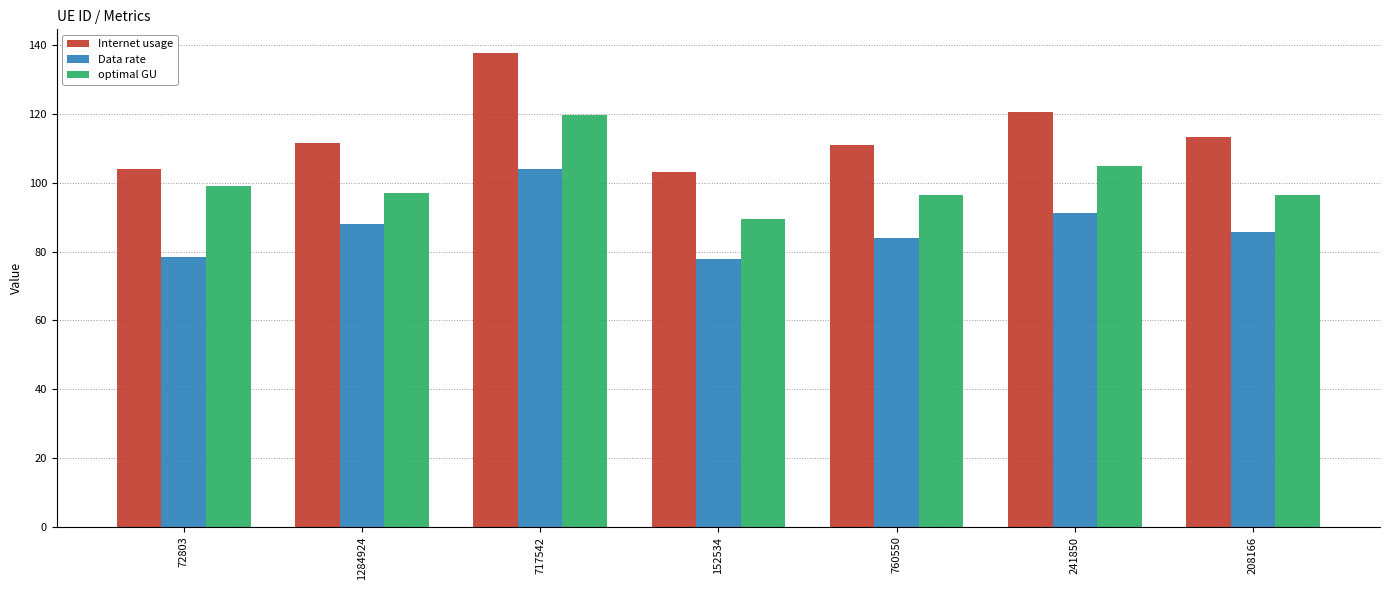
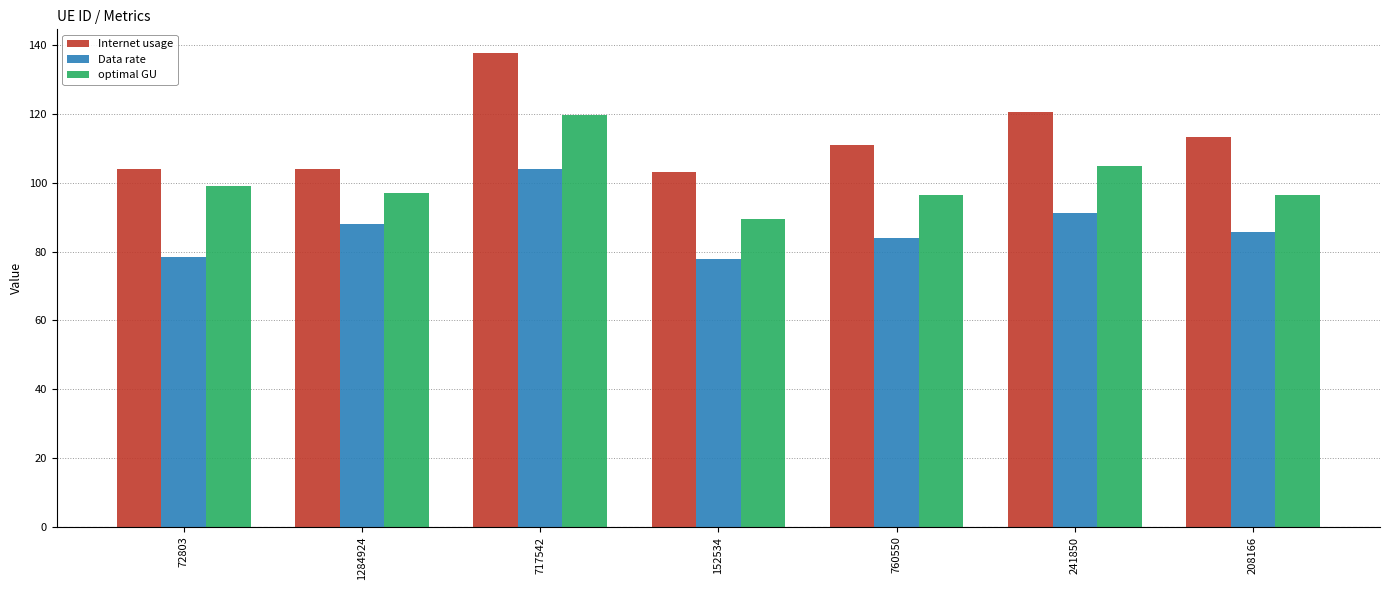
Internet usage, 1284924: 112 -> 104
